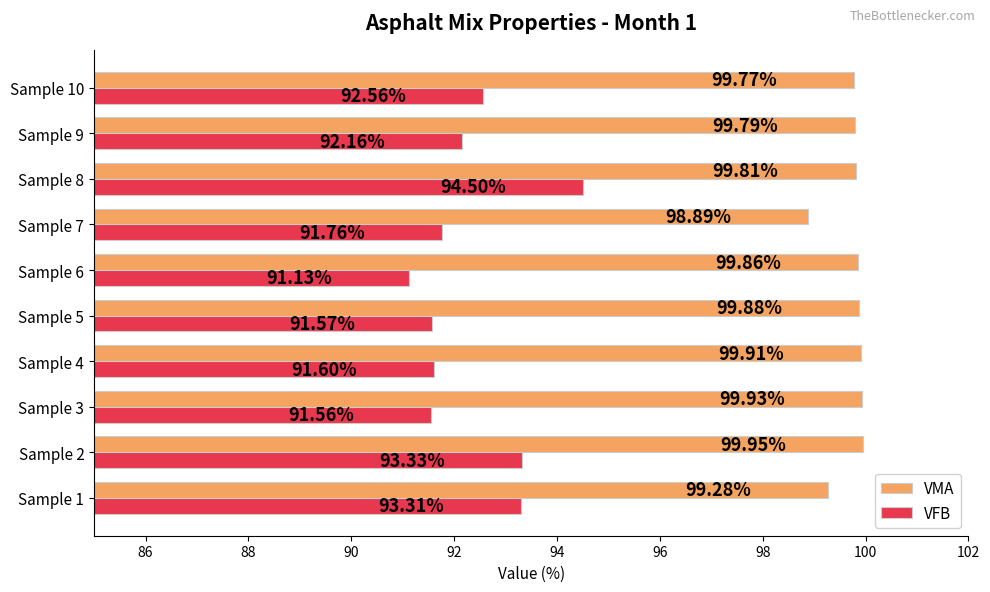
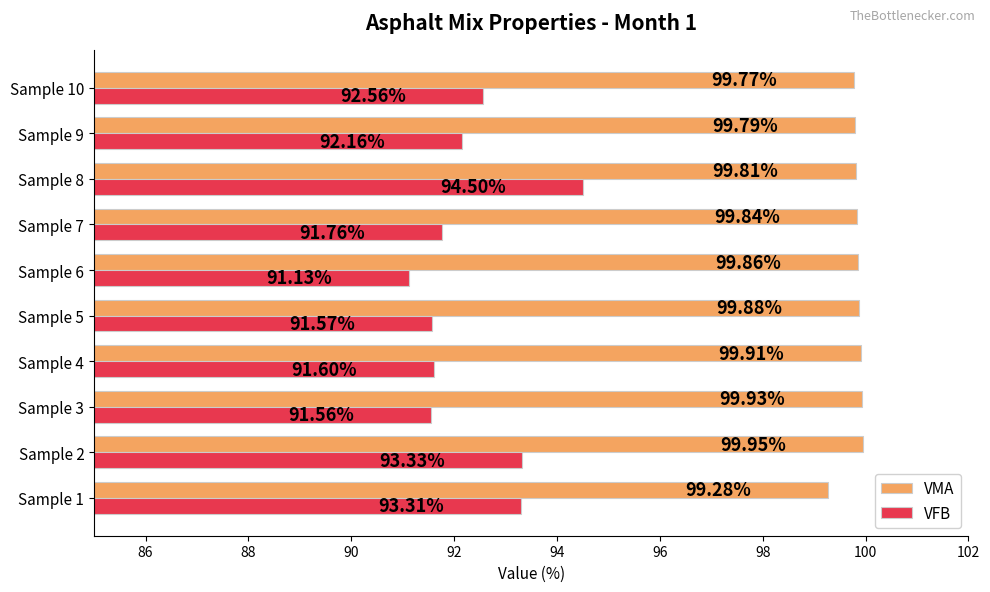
VMA, Sample 7: 98.89% -> 99.84%
